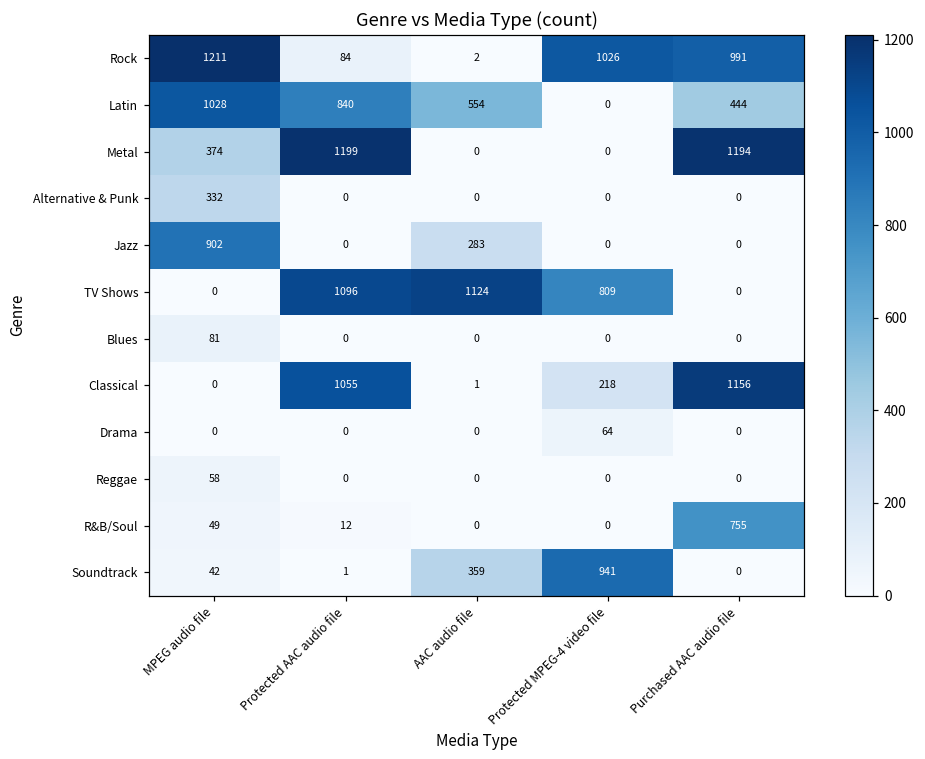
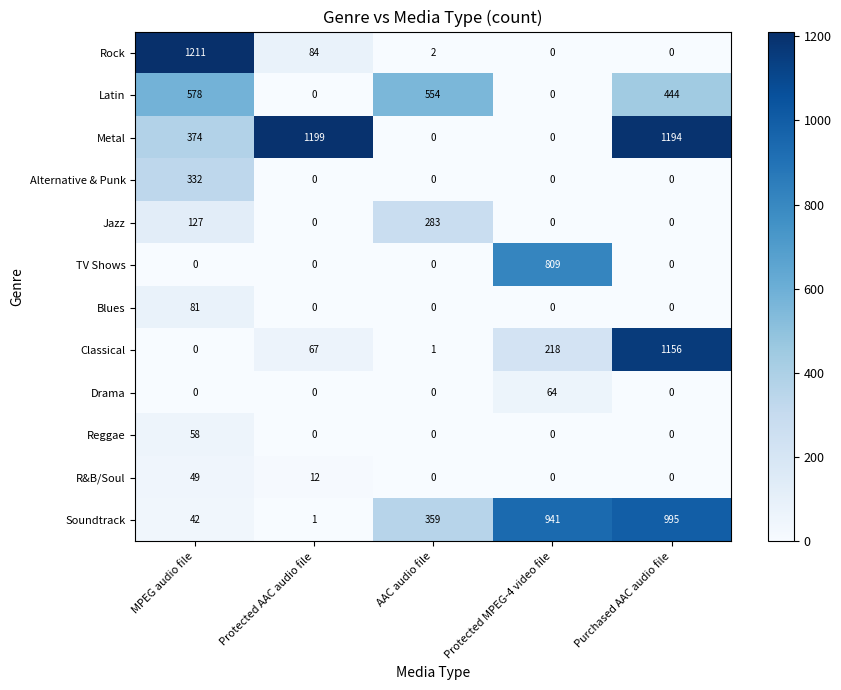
Rock, Protected MPEG-4 video file: 1026 -> 0
Rock, Purchased AAC audio file: 991 -> 0
Latin, MPEG audio file: 1028 -> 578
Latin, Protected AAC audio file: 840 -> 0
Jazz, MPEG audio file: 902 -> 127
TV Shows, Protected AAC audio file: 1096 -> 0
TV Shows, AAC audio file: 1124 -> 0
Classical, Protected AAC audio file: 1055 -> 67
R&B/Soul, Purchased AAC audio file: 755 -> 0
Soundtrack, Purchased AAC audio file: 0 -> 995
